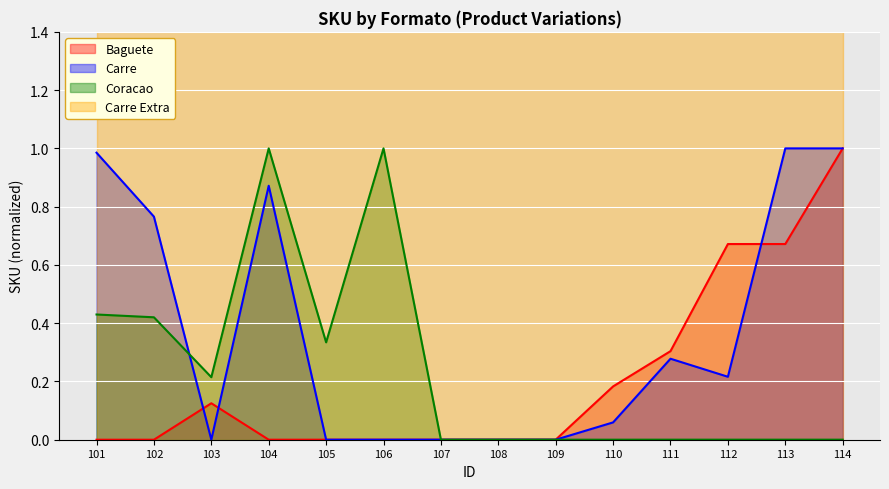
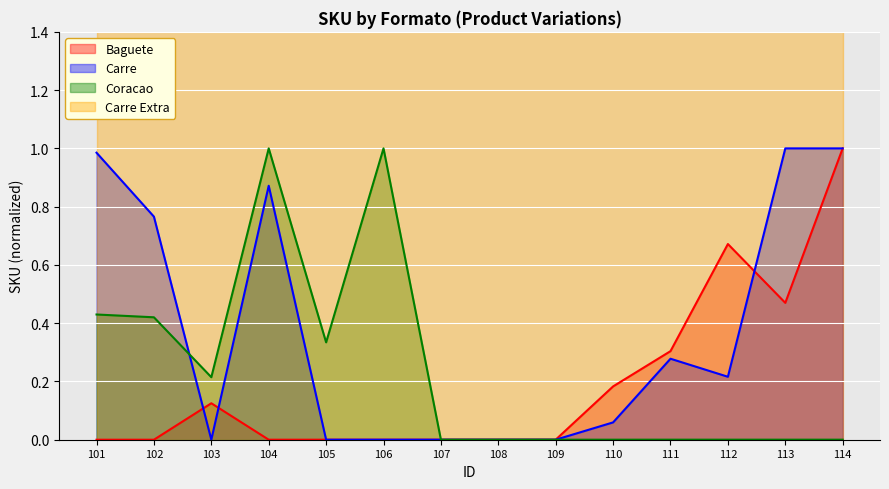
Baguete, 113: 0.67 -> 0.47
